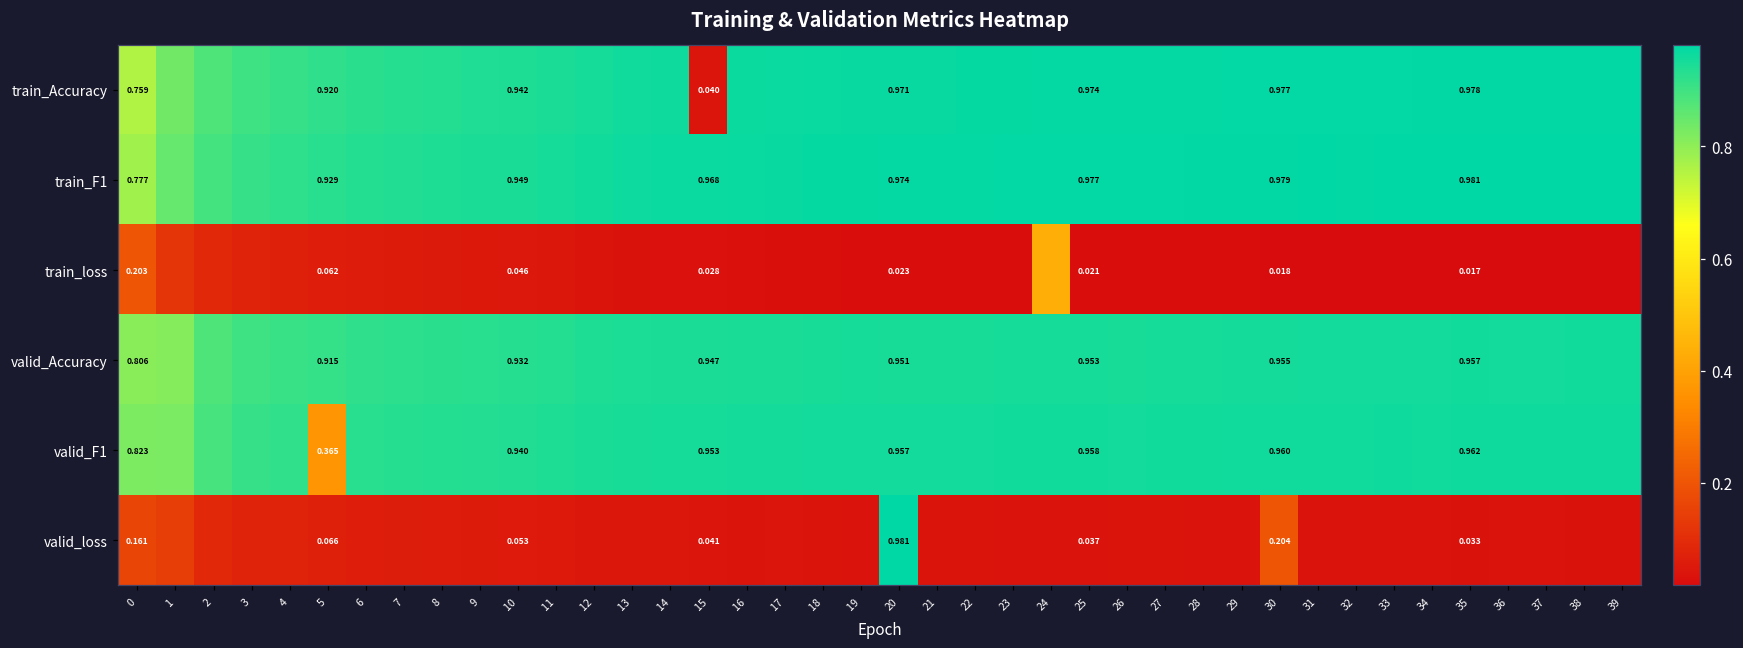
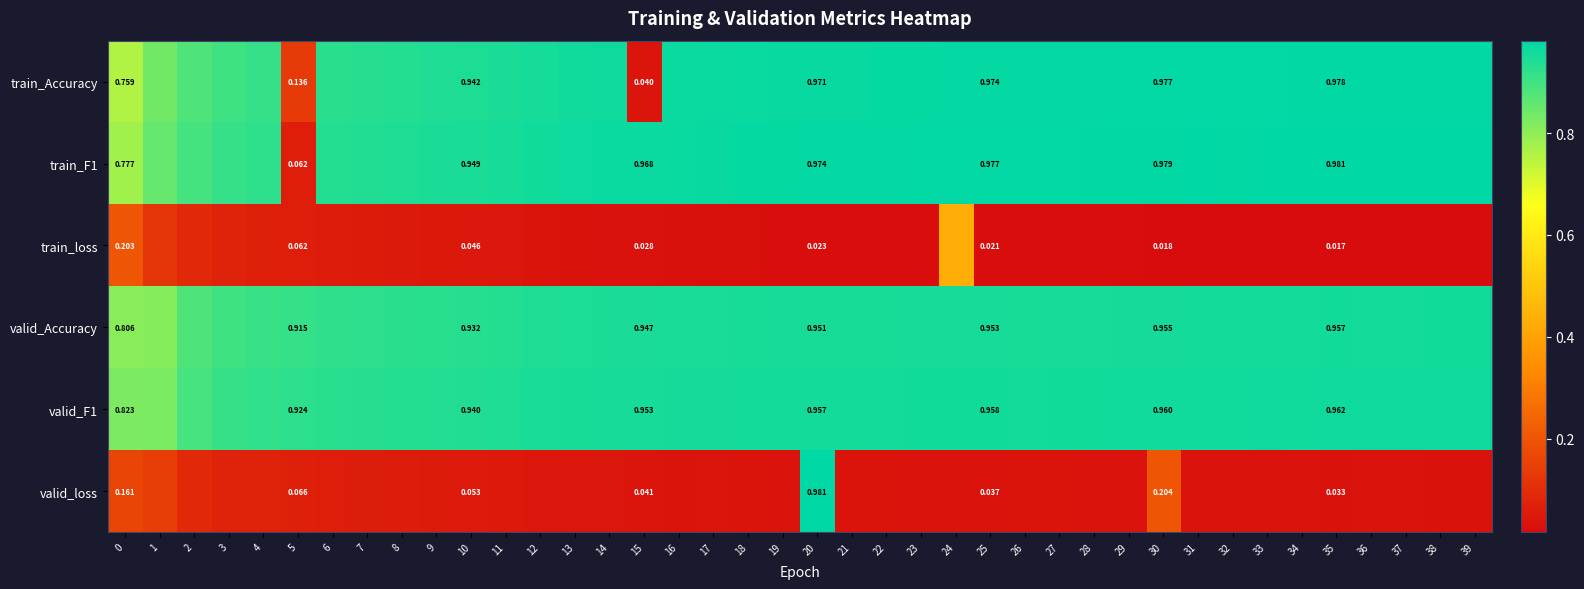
train_Accuracy, 5: 0.920 -> 0.136
train_F1, 5: 0.929 -> 0.062
valid_F1, 5: 0.365 -> 0.924
